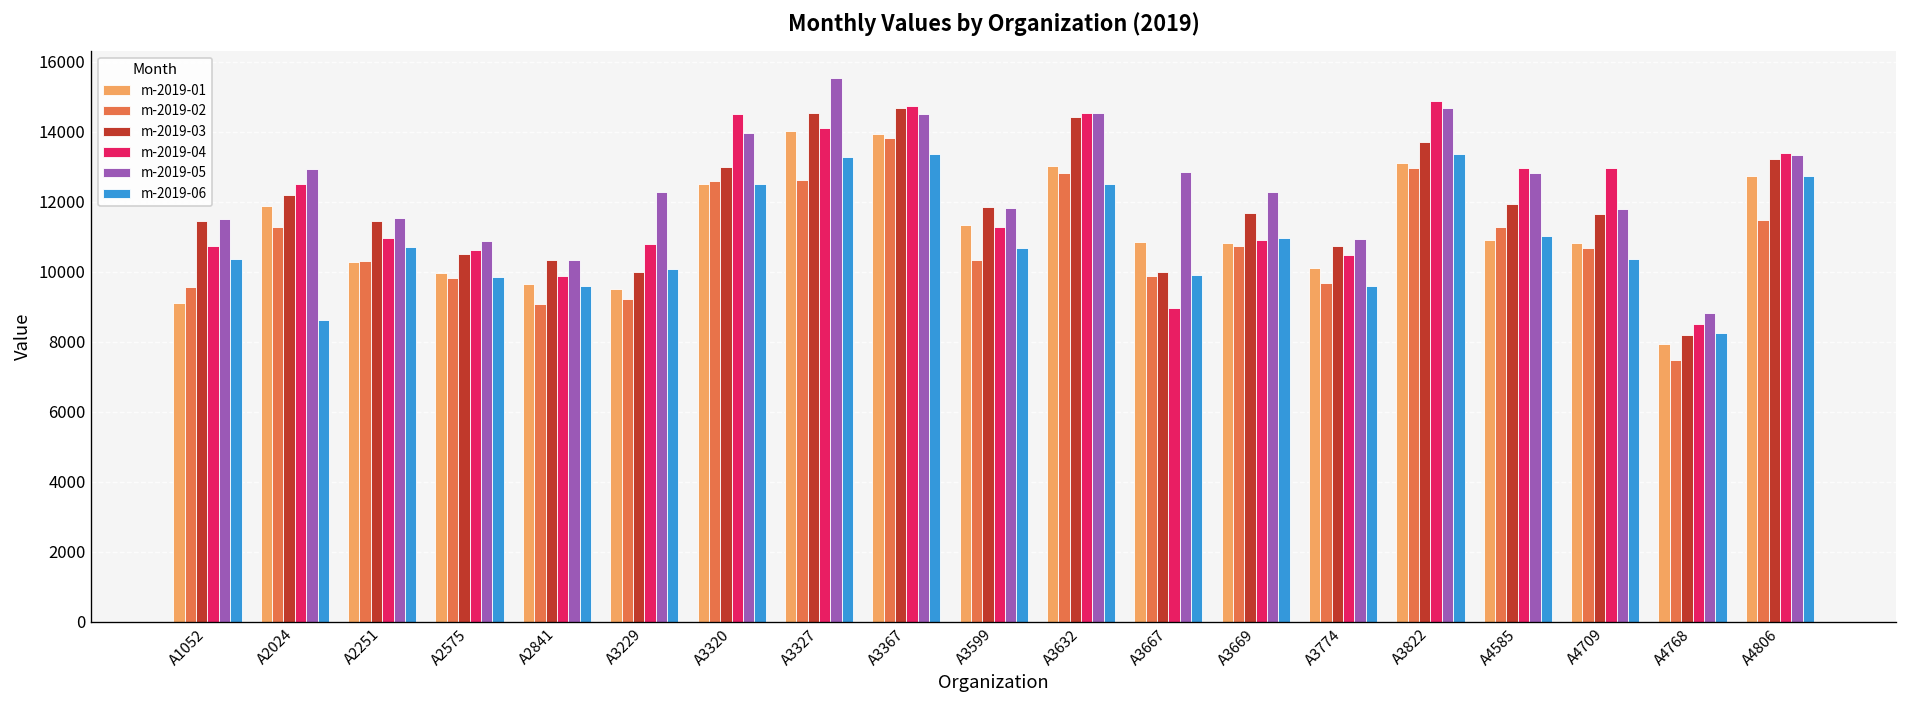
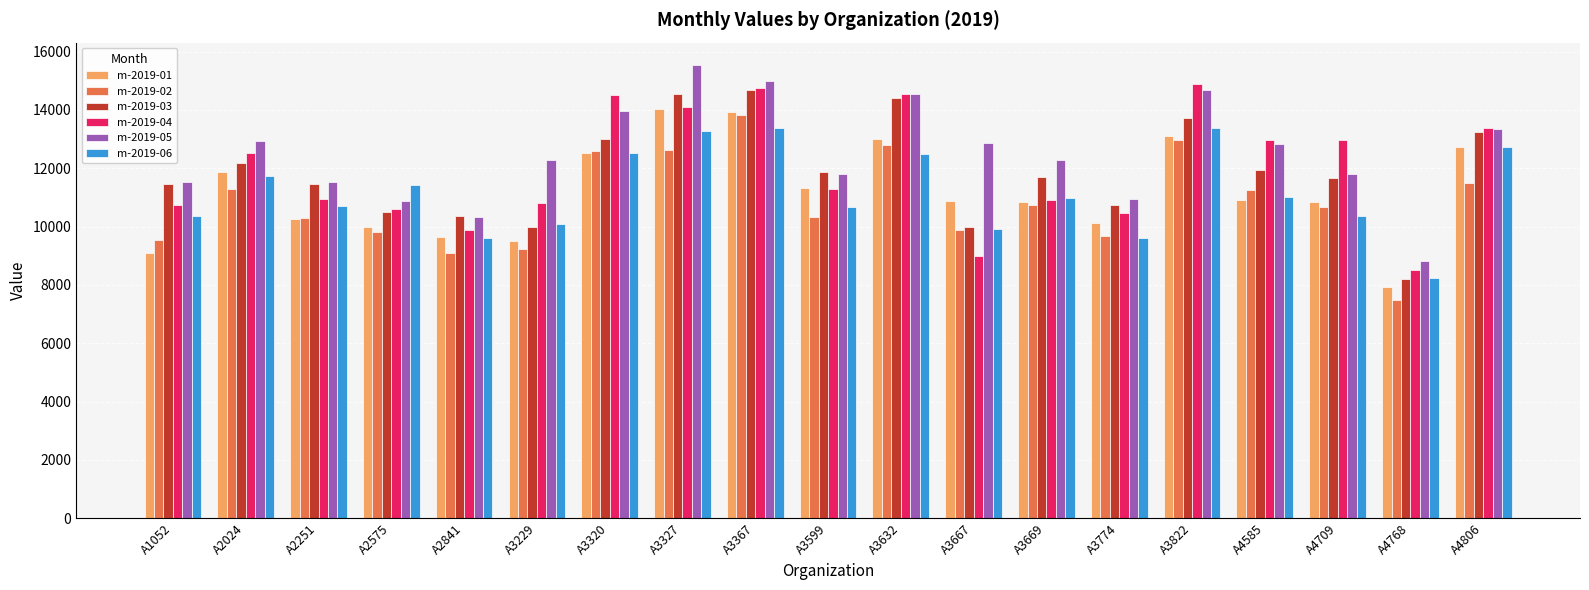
m-2019-06, A2024: 8600 -> 11700
m-2019-06, A2575: 9800 -> 11400
m-2019-05, A3367: 14500 -> 15000
